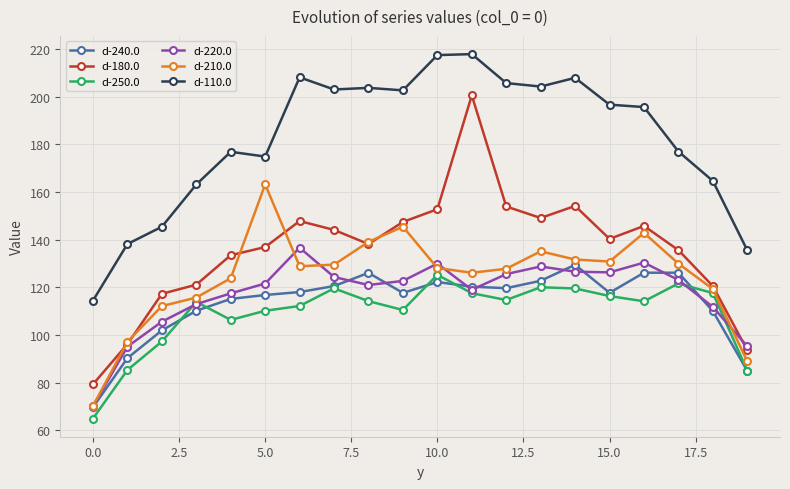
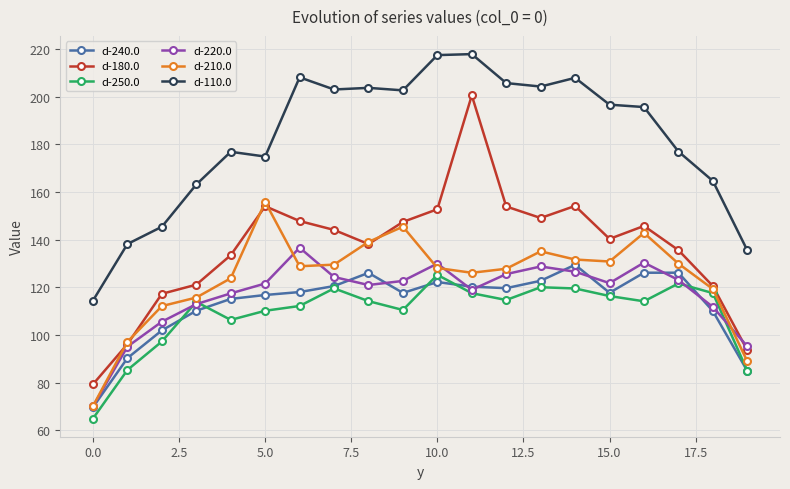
d-180.0, 5.0: 137 -> 154
d-210.0, 5.0: 163 -> 156
d-220.0, 15.0: 126 -> 122
